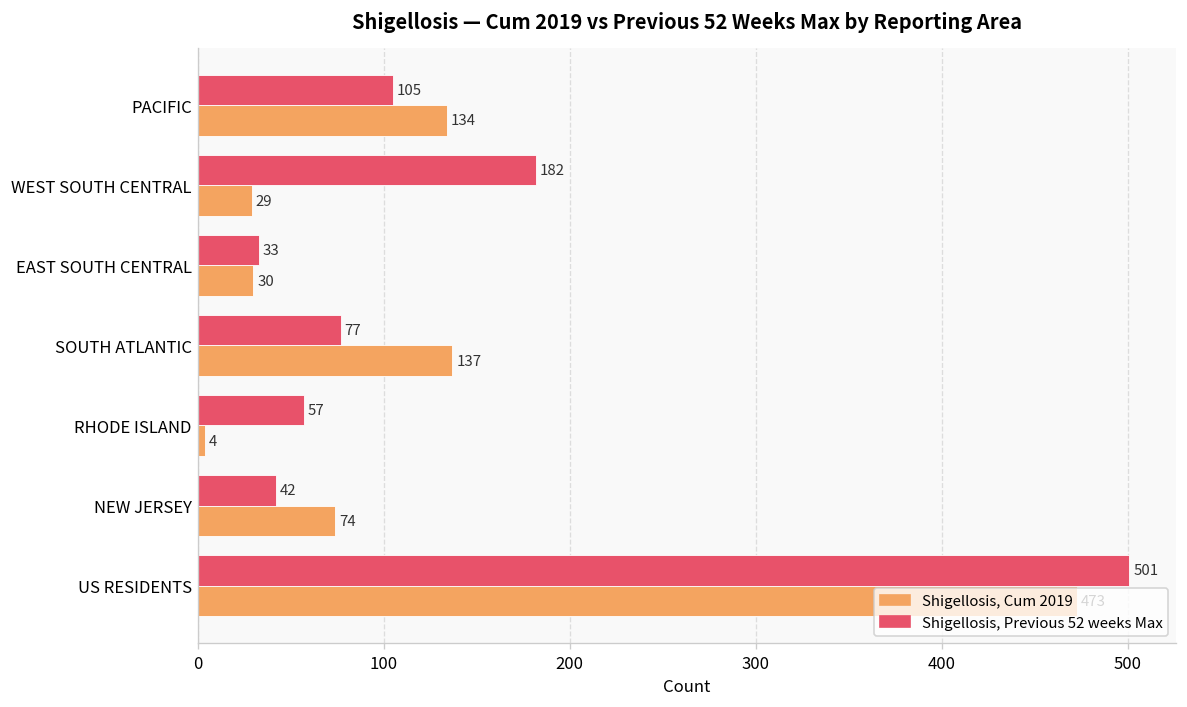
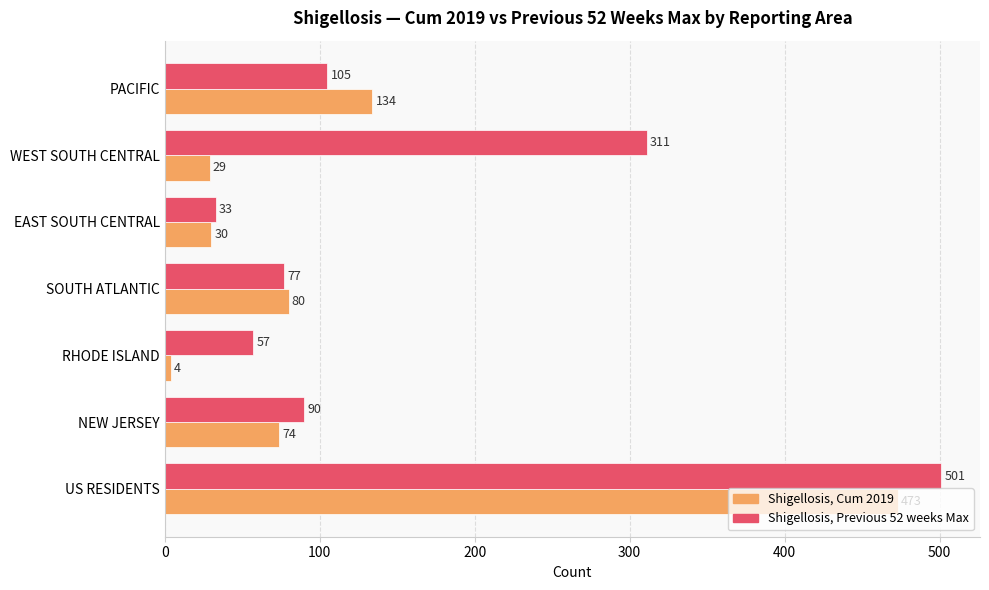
Shigellosis, Previous 52 weeks Max, WEST SOUTH CENTRAL: 182 -> 311
Shigellosis, Cum 2019, SOUTH ATLANTIC: 137 -> 80
Shigellosis, Previous 52 weeks Max, NEW JERSEY: 42 -> 90
